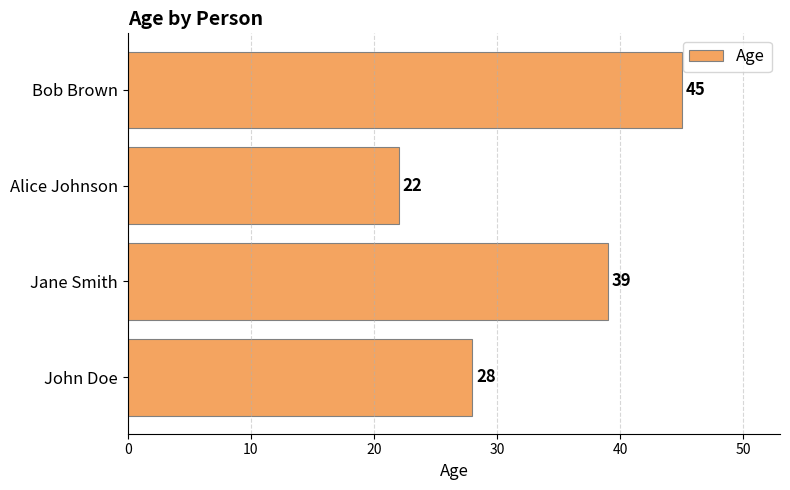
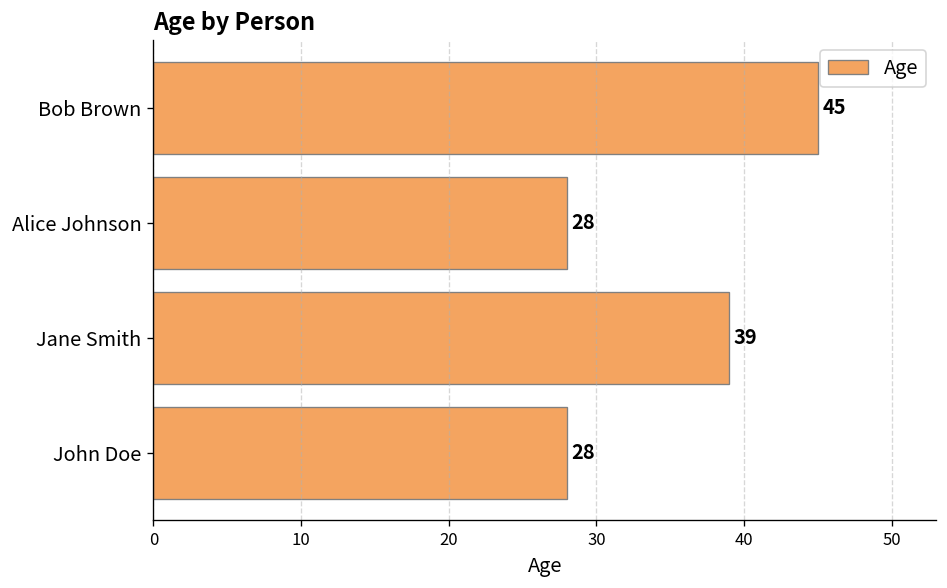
Alice Johnson: 22 -> 28
